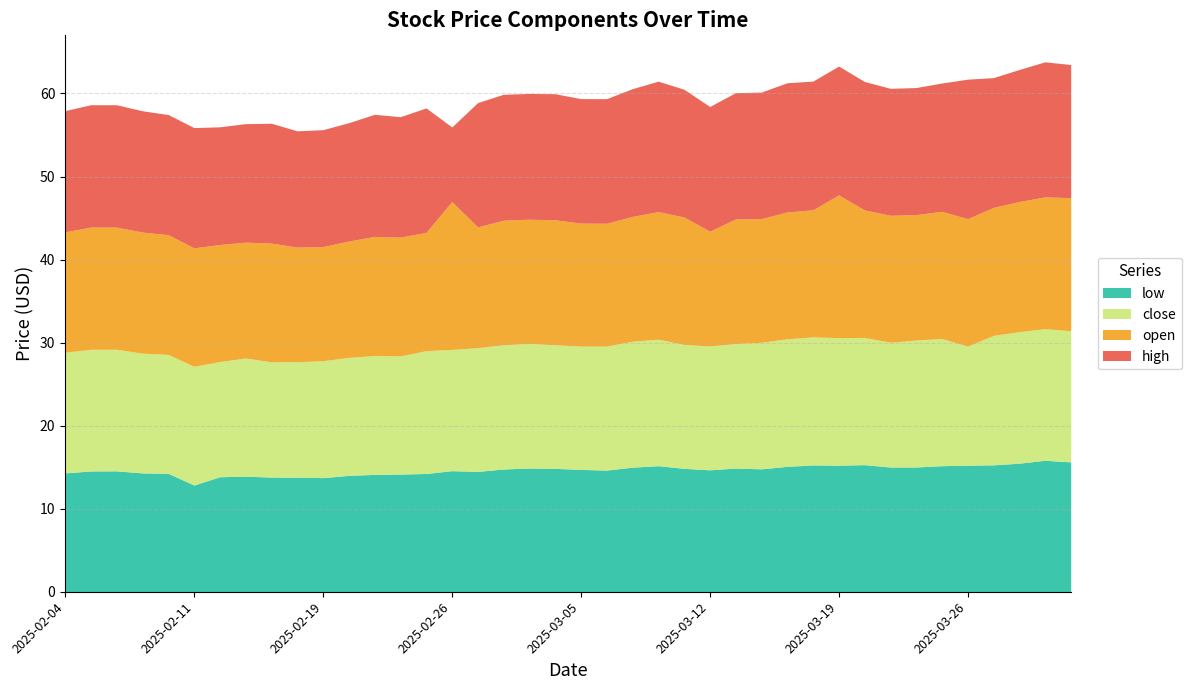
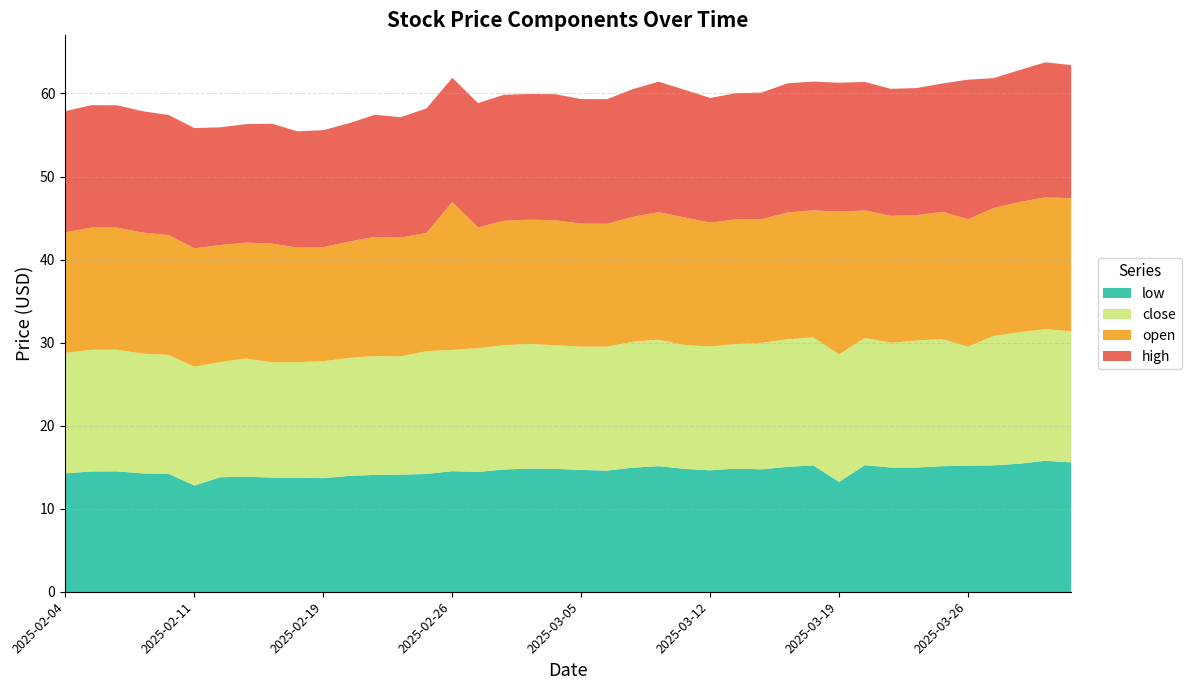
high, 2025-02-26: 9 -> 15
open, 2025-03-12: 14 -> 15
low, 2025-03-19: 15 -> 13
